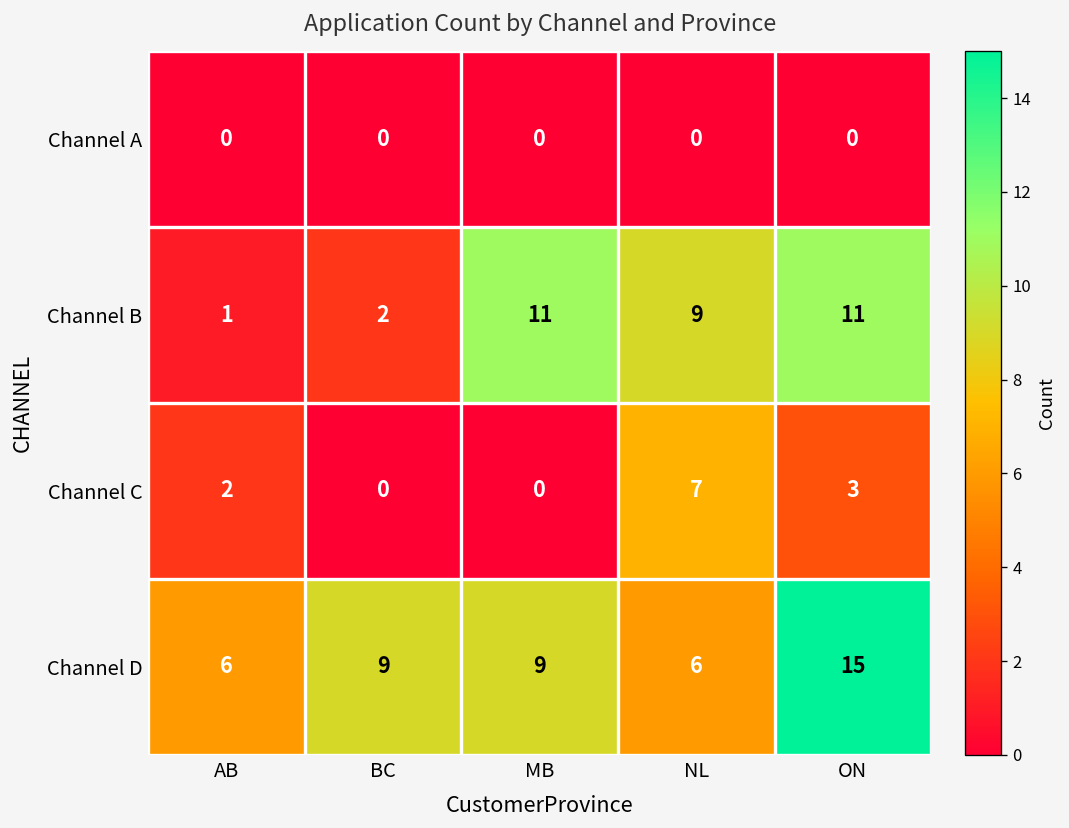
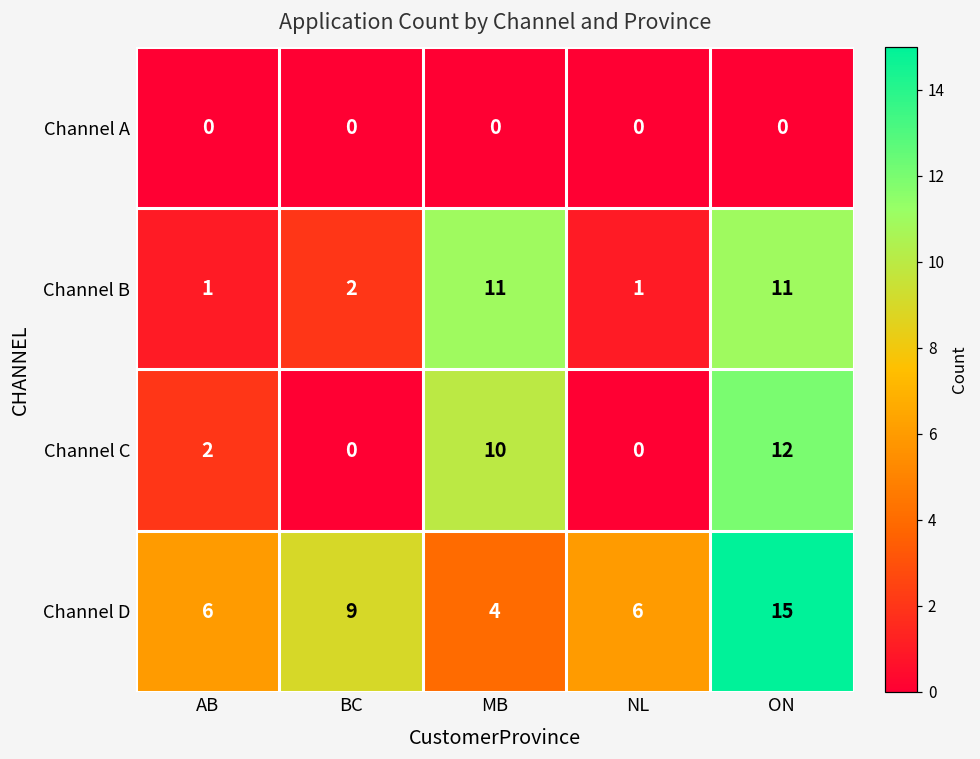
Channel B, NL: 9 -> 1
Channel C, MB: 0 -> 10
Channel C, NL: 7 -> 0
Channel C, ON: 3 -> 12
Channel D, MB: 9 -> 4
